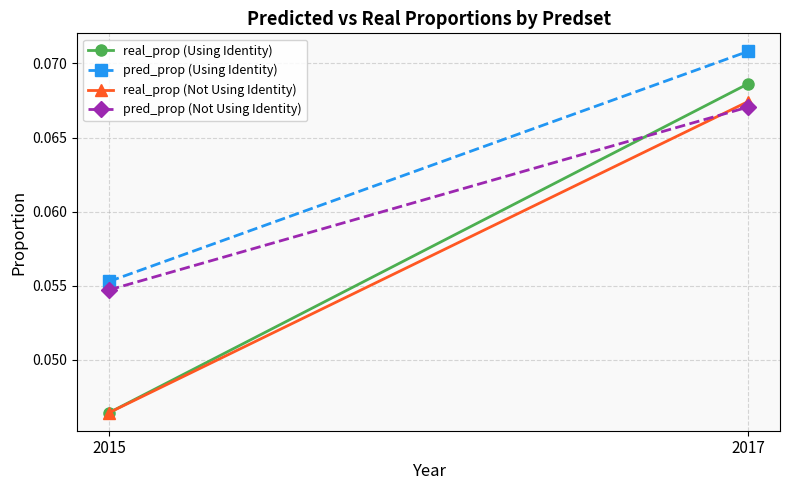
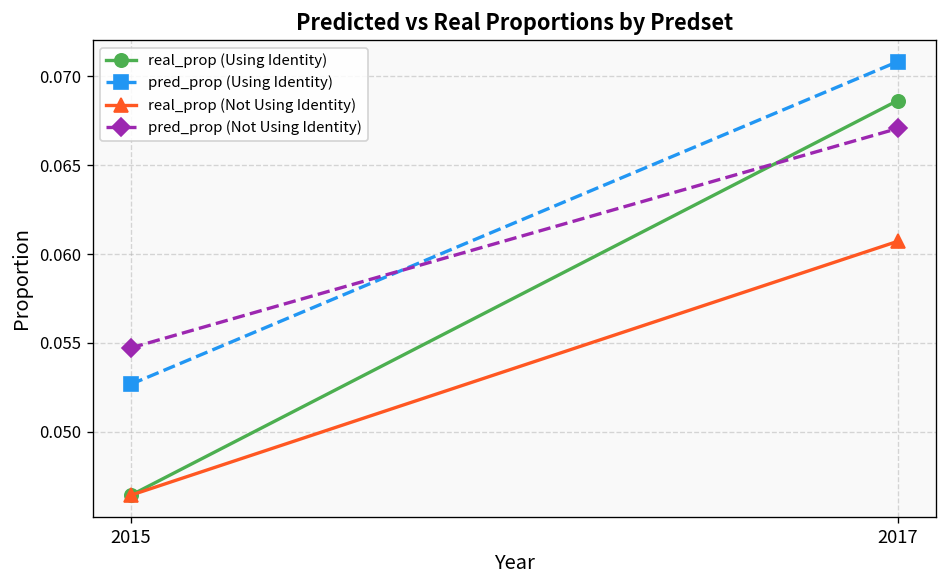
pred_prop (Using Identity), 2015: 0.0553 -> 0.0527
real_prop (Not Using Identity), 2017: 0.0674 -> 0.0607
